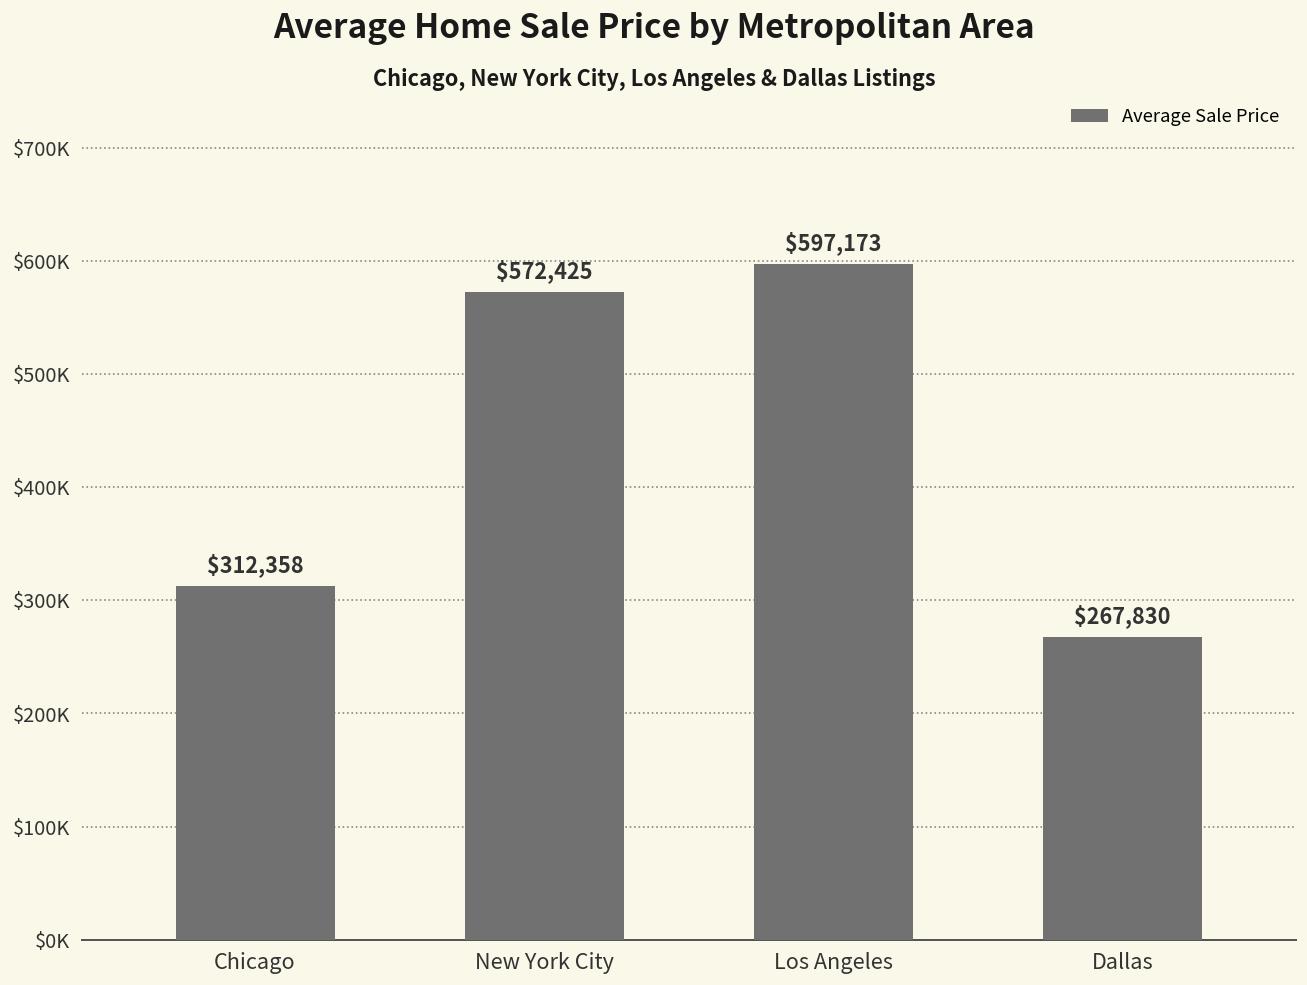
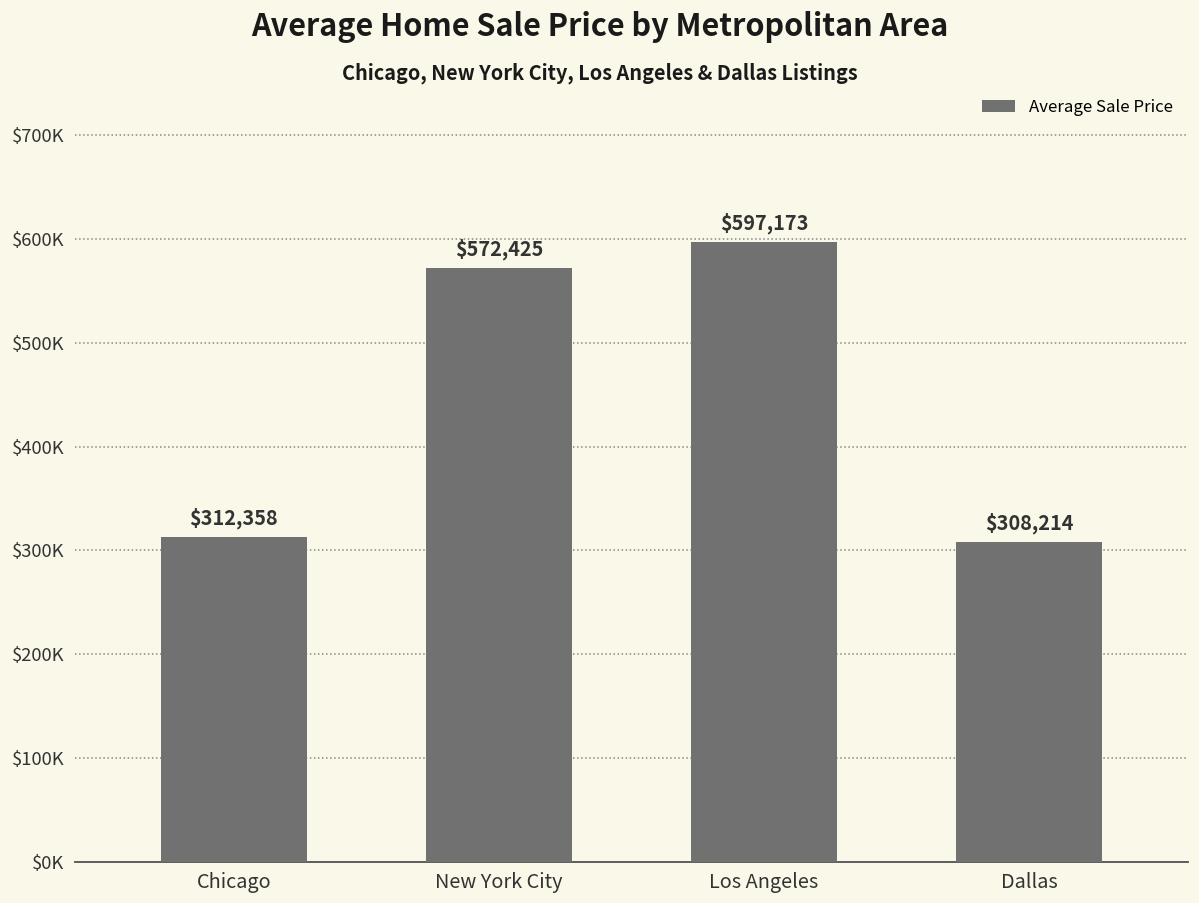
Dallas: $267,830 -> $308,214
